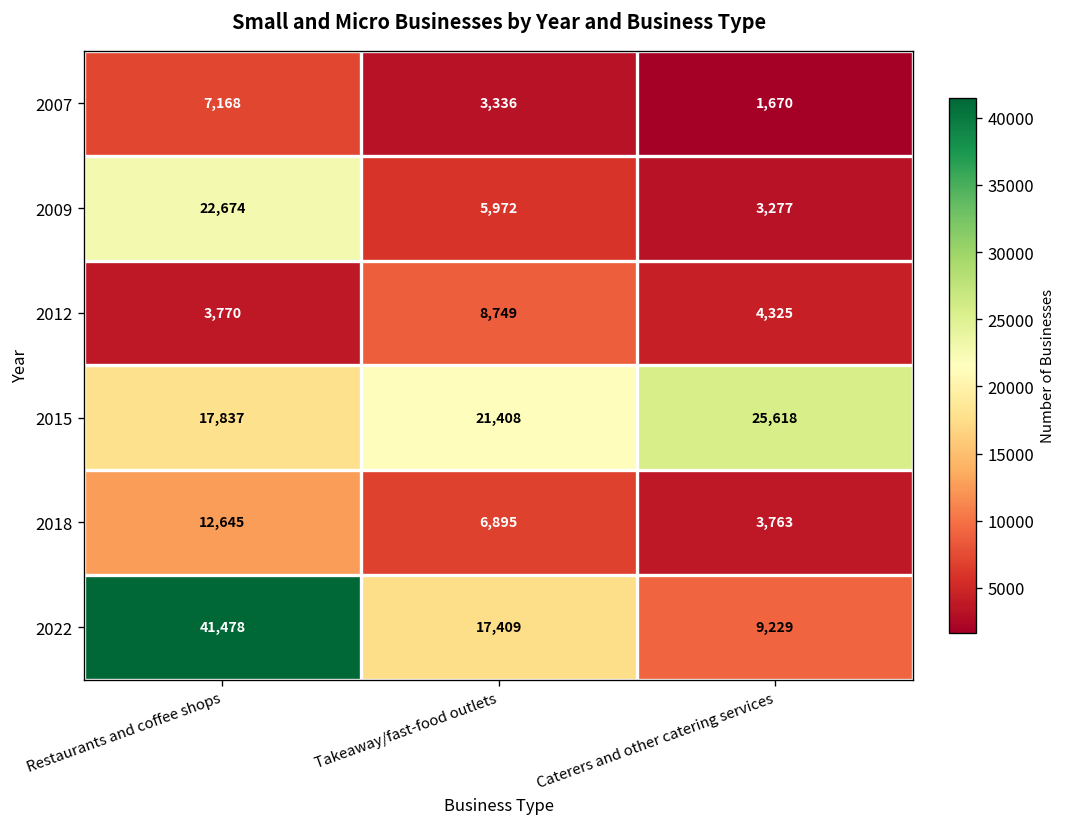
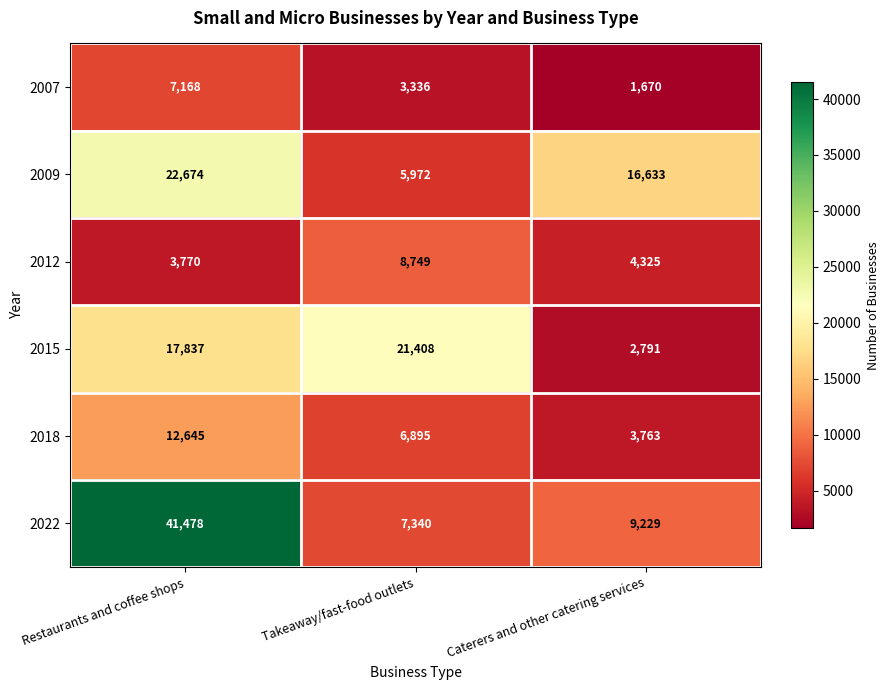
2009, Caterers and other catering services: 3,277 -> 16,633
2015, Caterers and other catering services: 25,618 -> 2,791
2022, Takeaway/fast-food outlets: 17,409 -> 7,340
